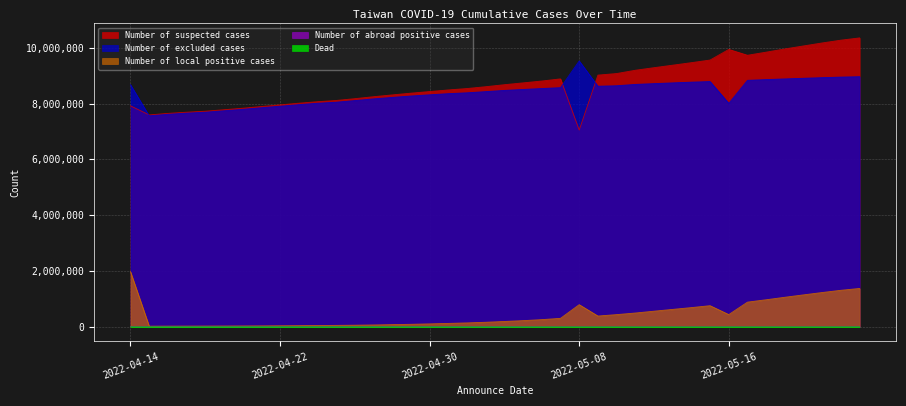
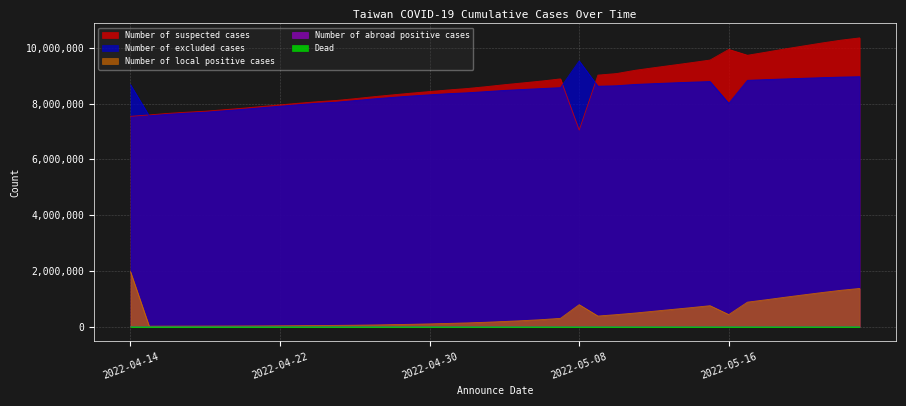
Number of suspected cases, 2022-04-14: 7,900,000 -> 7,500,000
